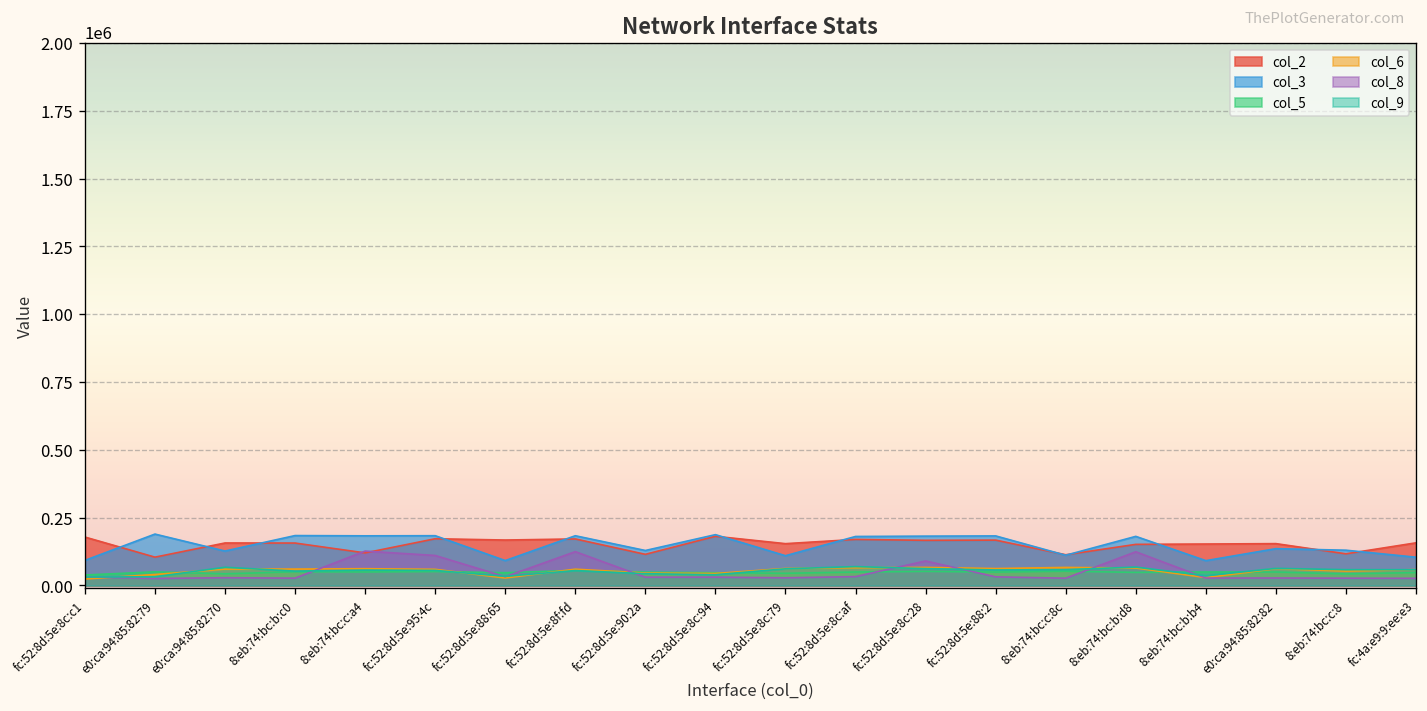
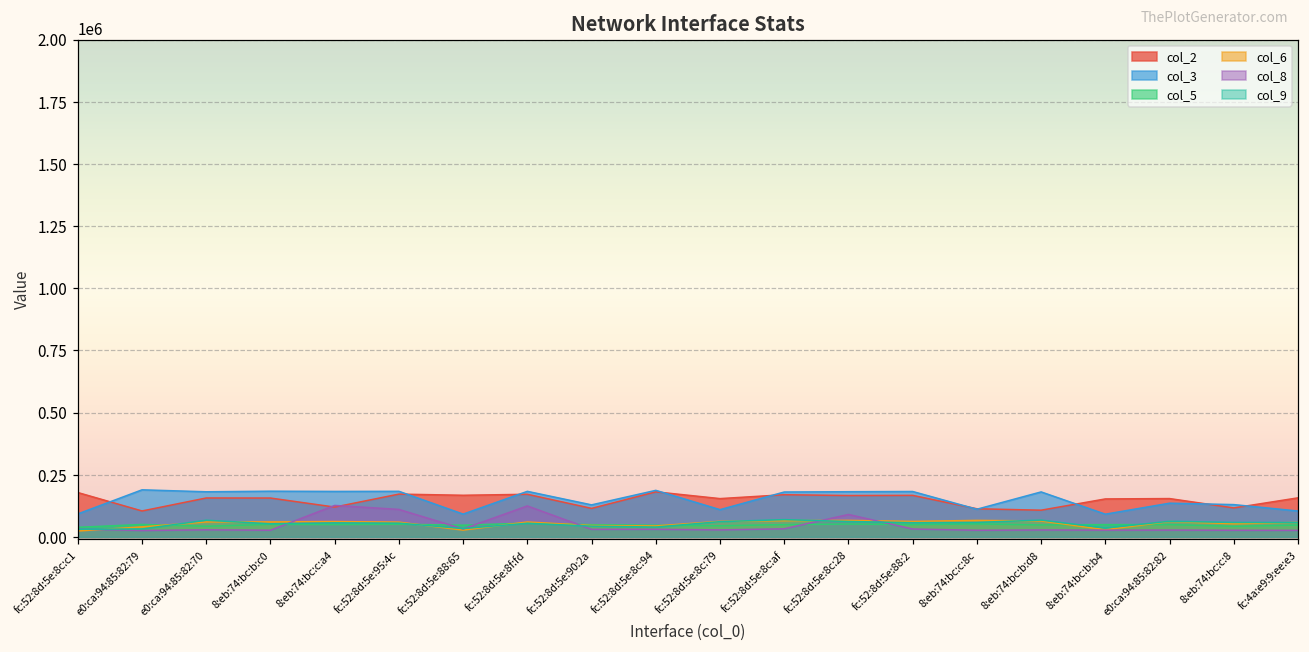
col_3, e0:ca:94:85:82:70: 130000 -> 180000
col_2, 8:eb:74:bc:b:d8: 150000 -> 110000
col_8, 8:eb:74:bc:b:d8: 120000 -> 30000
